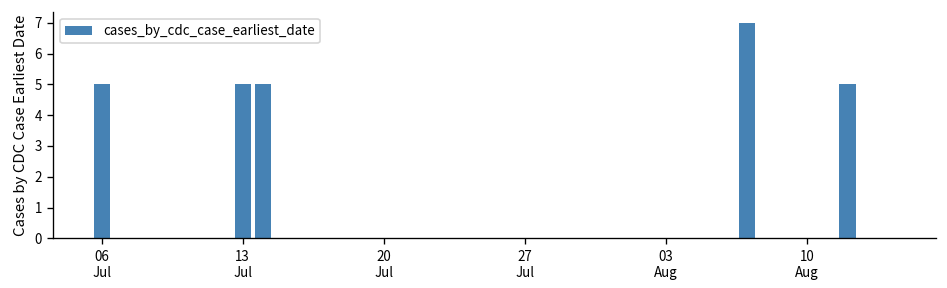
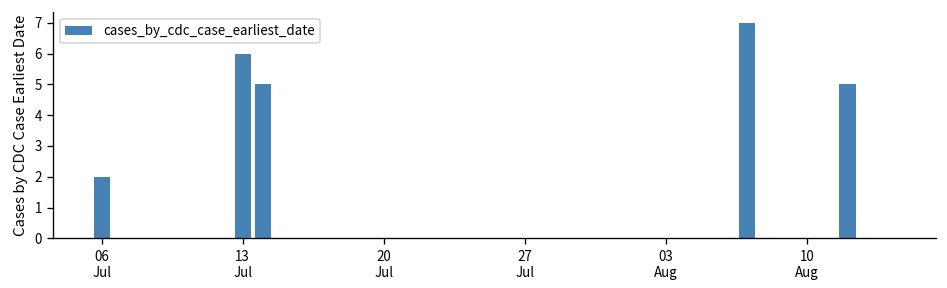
06 Jul: 5 -> 2
13 Jul: 5 -> 6
